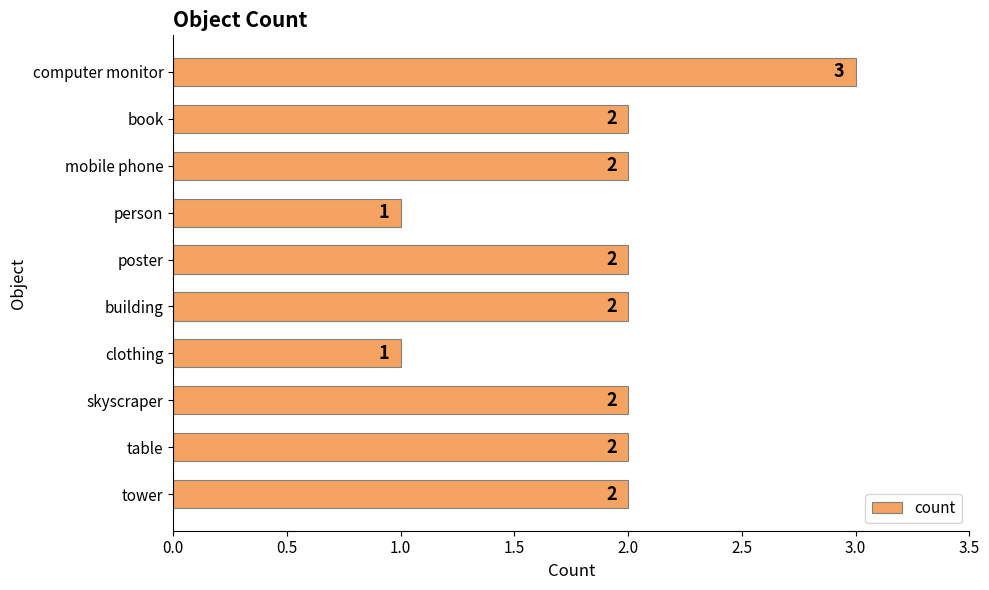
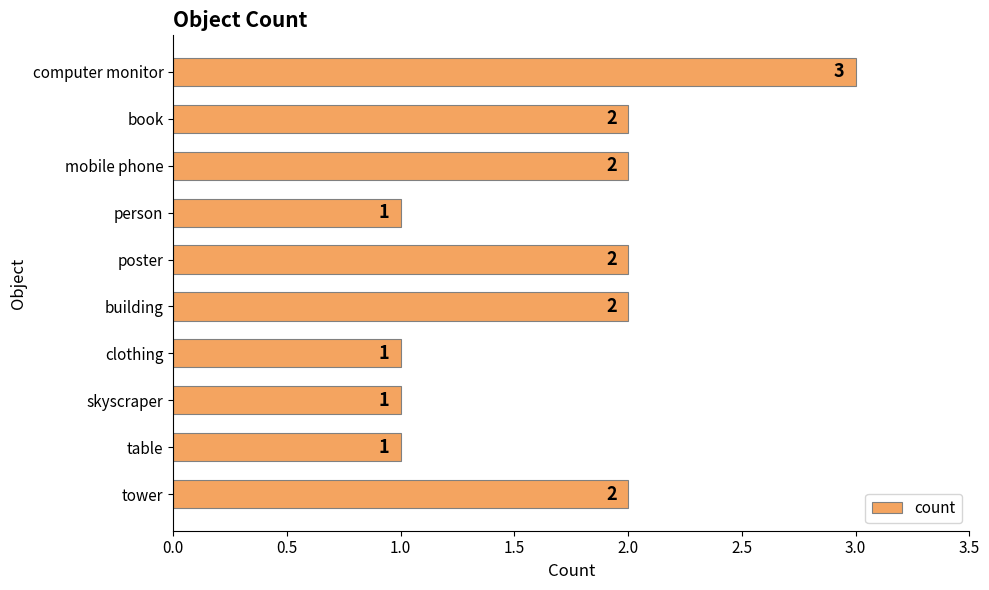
skyscraper: 2 -> 1
table: 2 -> 1
